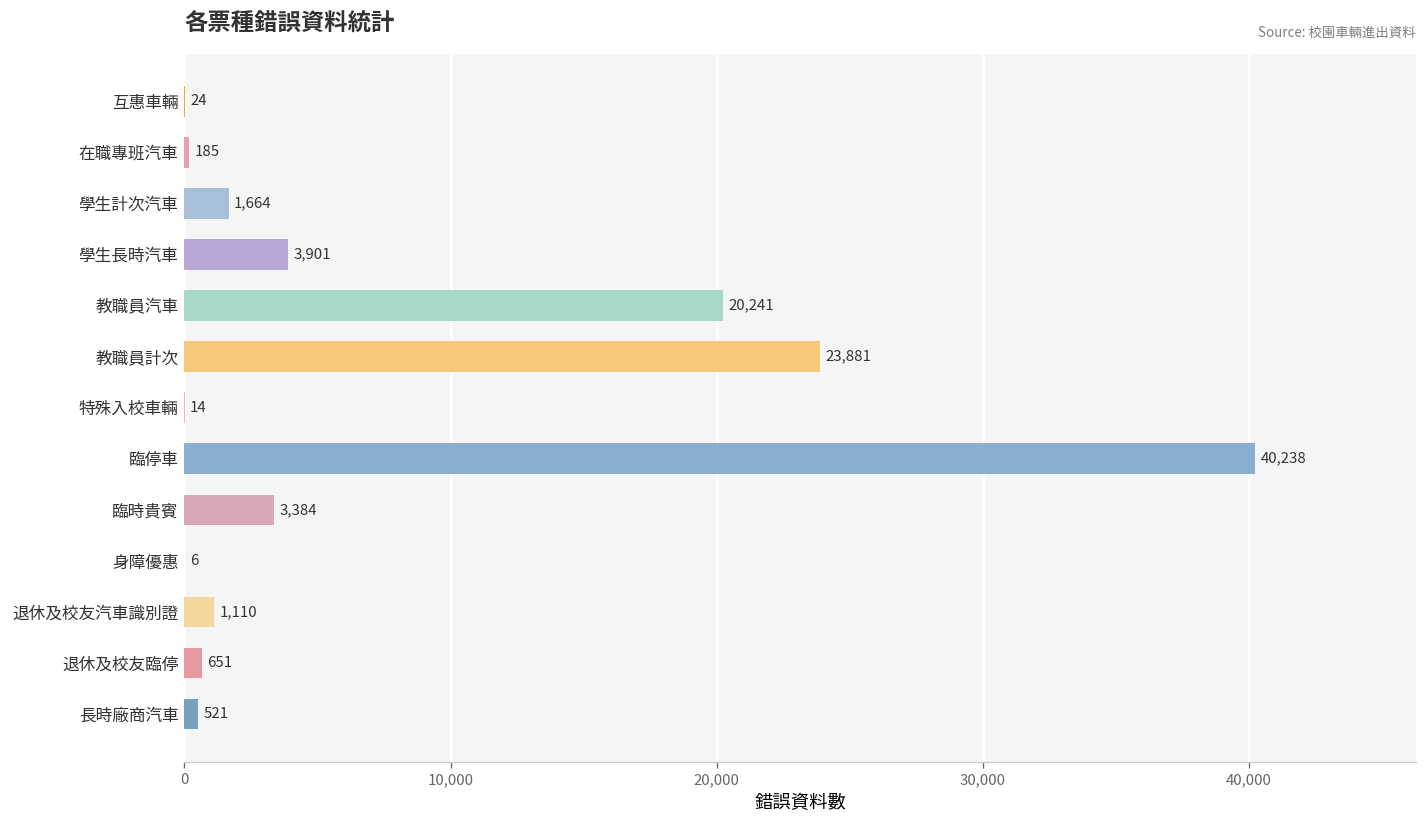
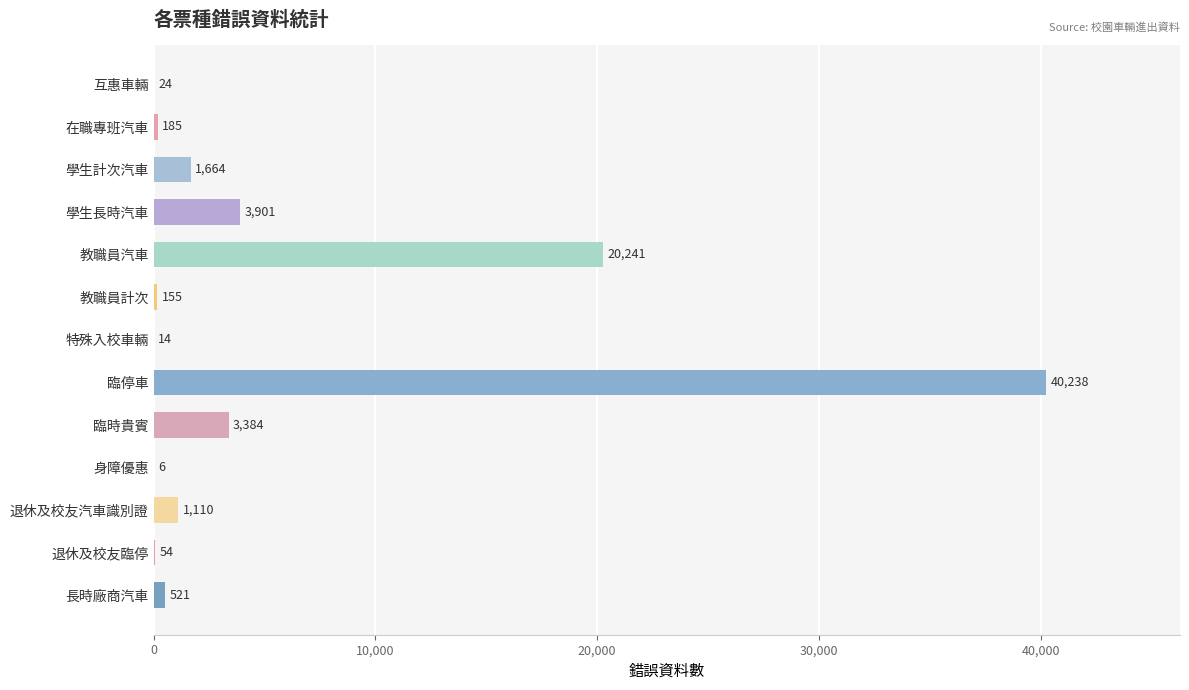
教職員計次: 23,881 -> 155
退休及校友臨停: 651 -> 54
